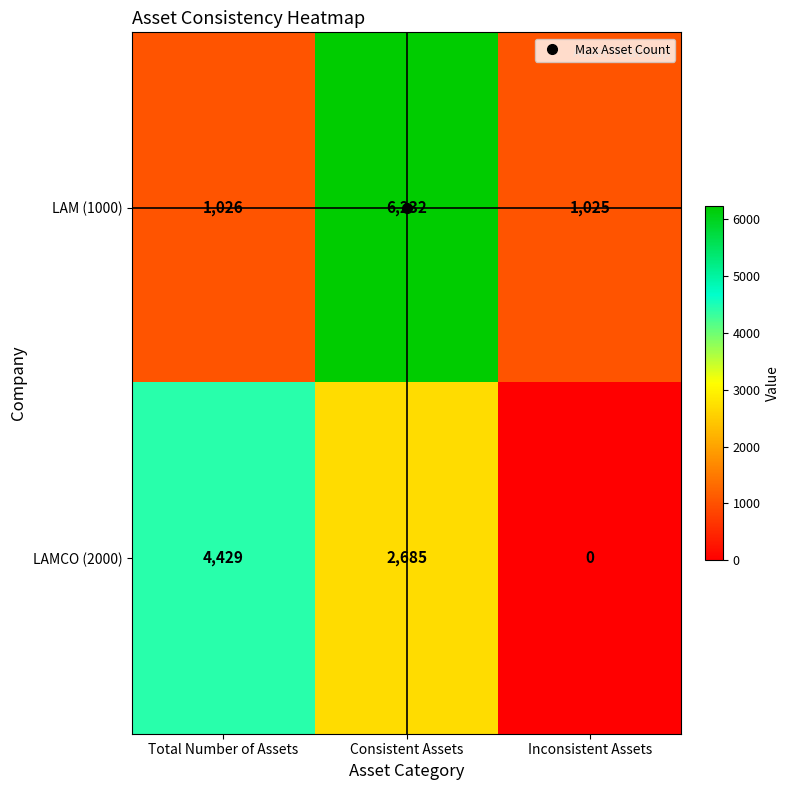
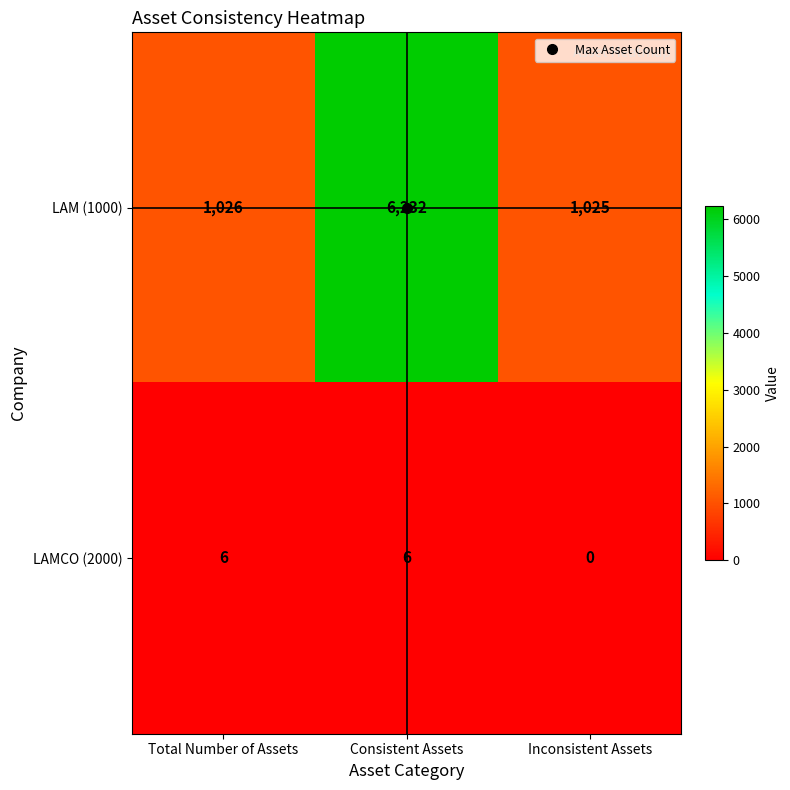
LAMCO (2000), Total Number of Assets: 4,429 -> 6
LAMCO (2000), Consistent Assets: 2,685 -> 6
